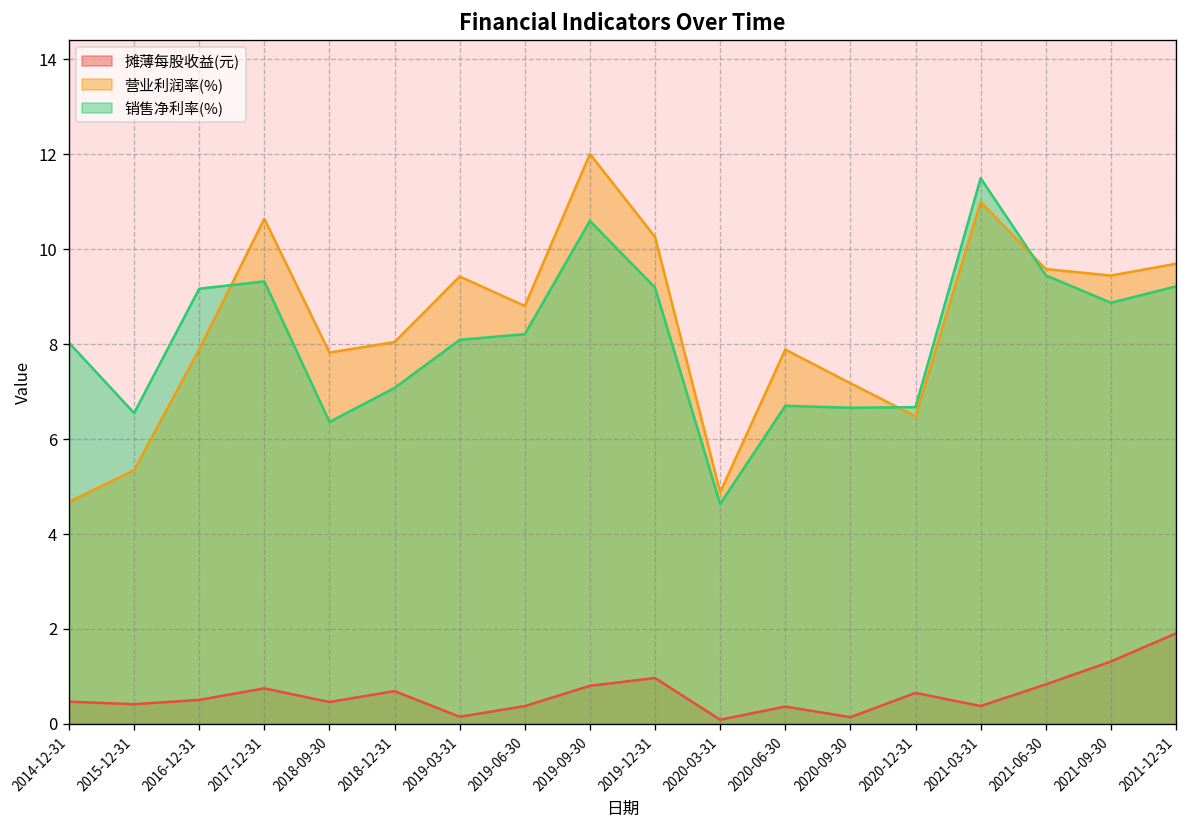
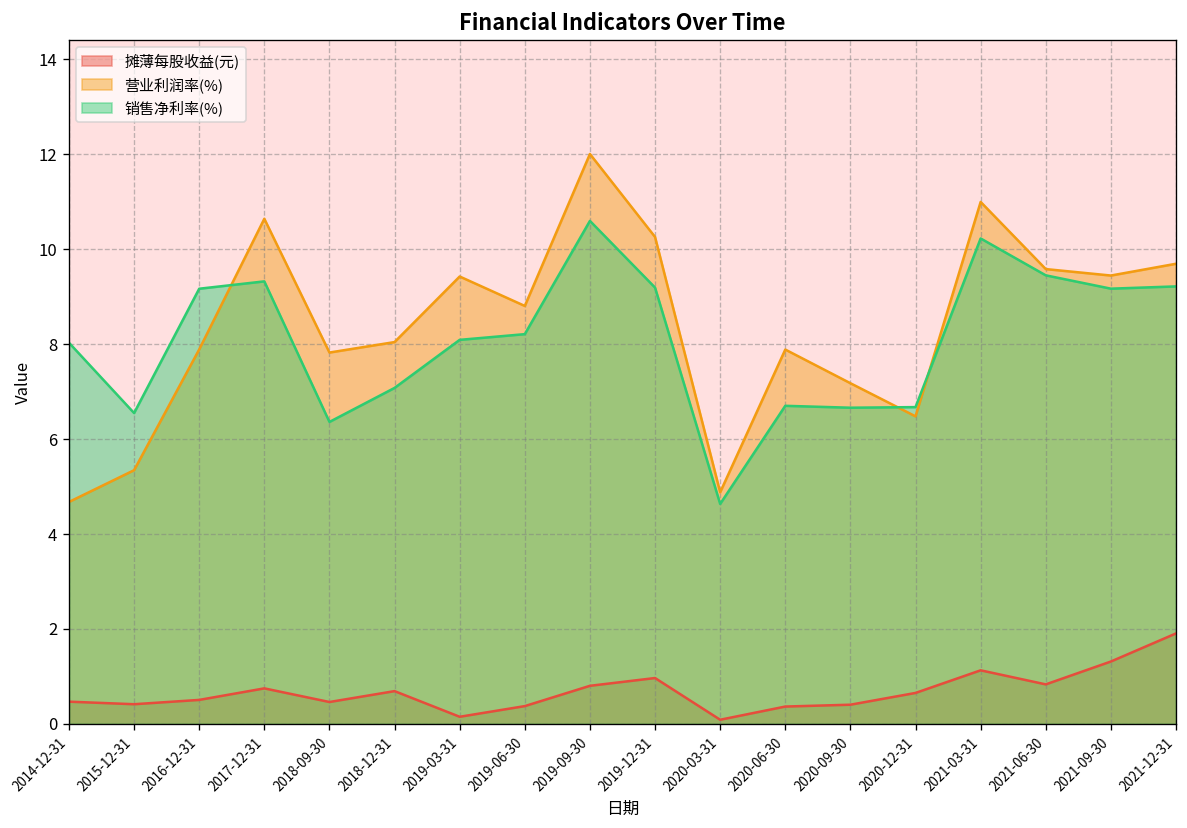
摊薄每股收益(元), 2020-09-30: 0.1 -> 0.4
摊薄每股收益(元), 2021-03-31: 0.4 -> 1.1
销售净利率(%), 2021-03-31: 11.5 -> 10.2
销售净利率(%), 2021-09-30: 8.9 -> 9.2
